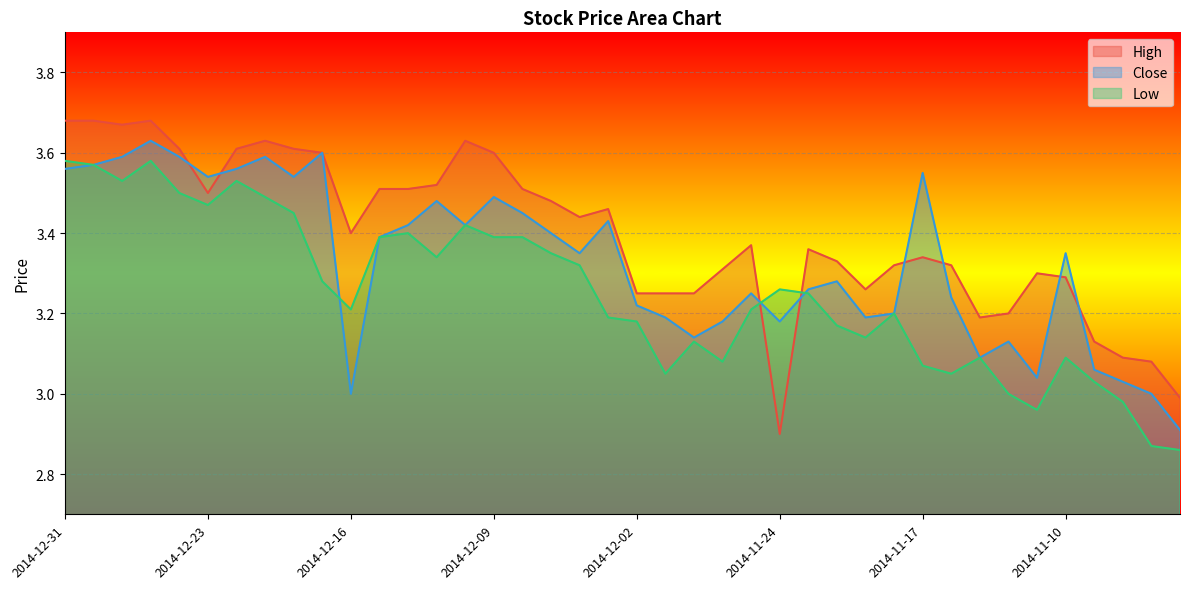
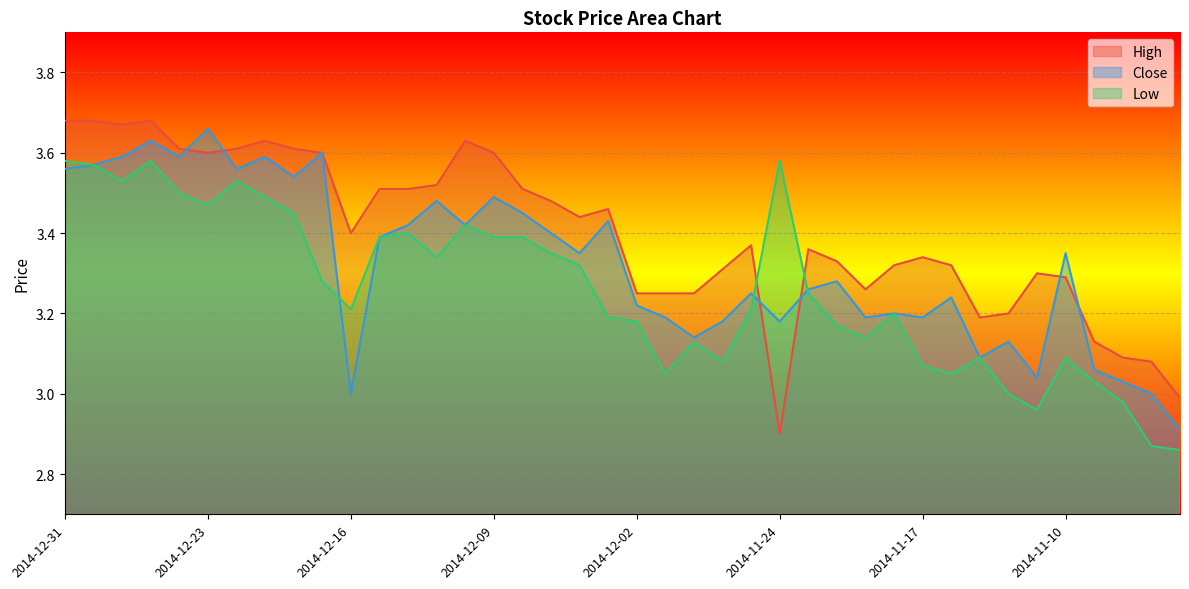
High, 2014-12-23: 3.5 -> 3.6
Close, 2014-12-23: 3.54 -> 3.66
Low, 2014-11-24: 3.26 -> 3.58
Close, 2014-11-17: 3.55 -> 3.19
